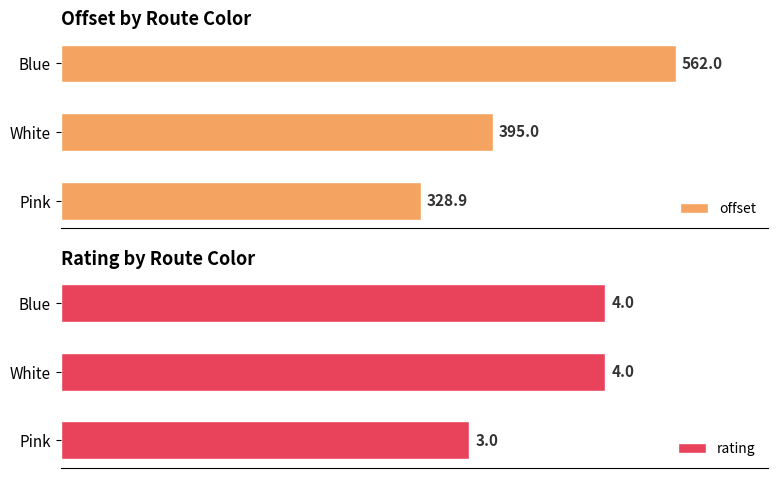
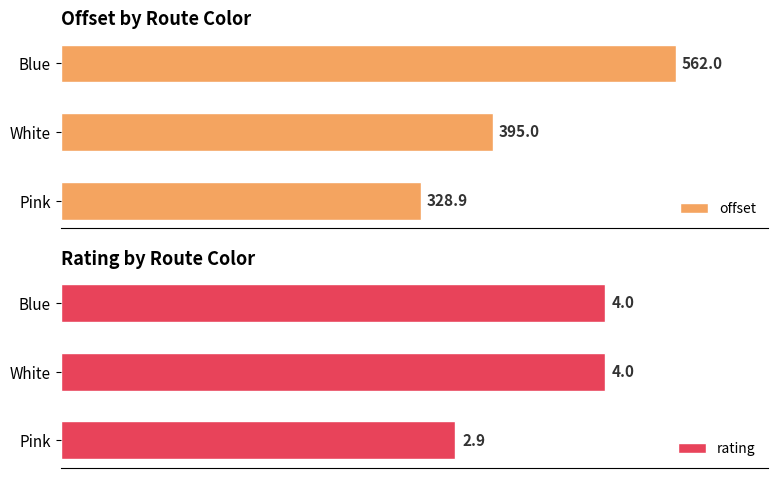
Rating by Route Color, Pink: 3.0 -> 2.9
